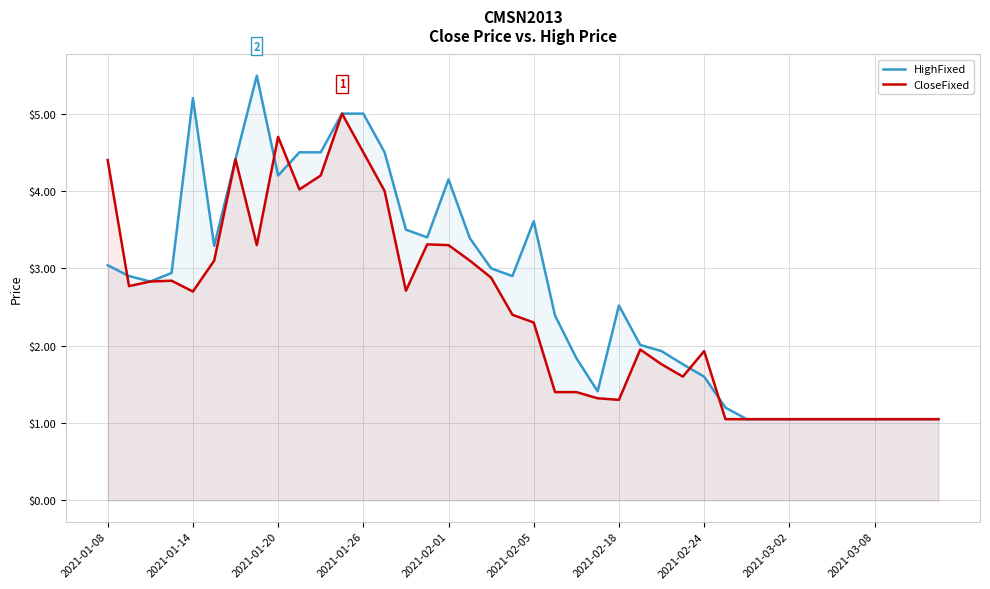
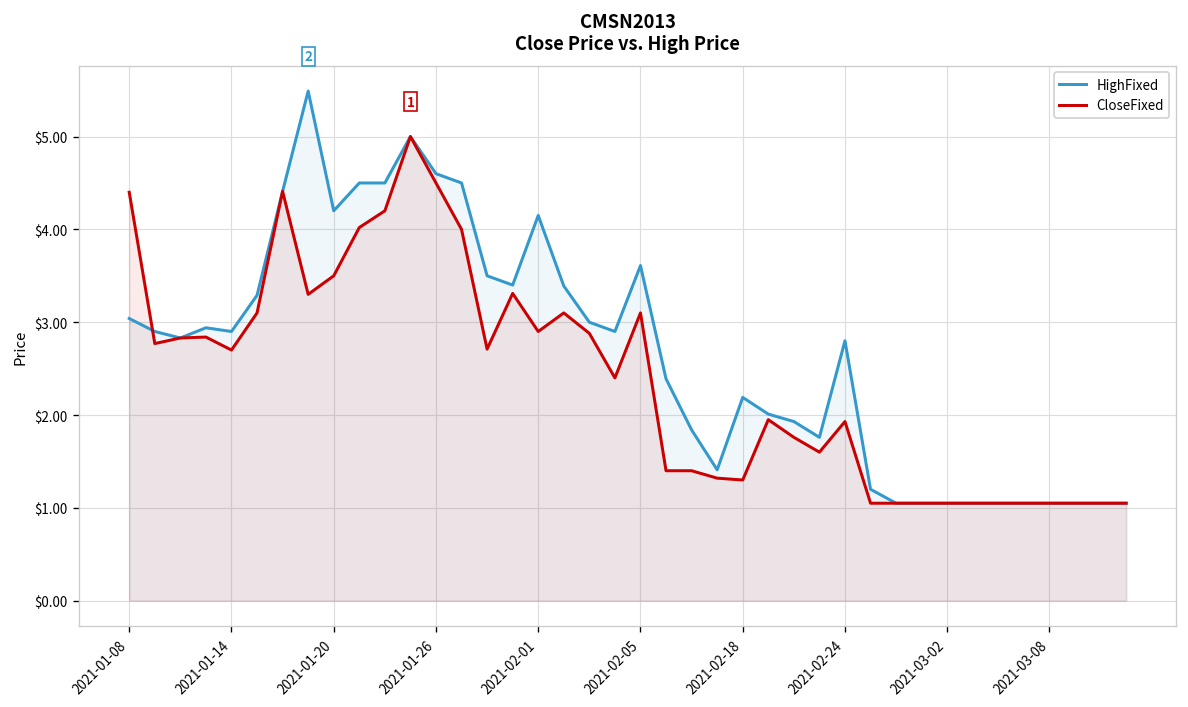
HighFixed, 2021-01-14: $5.2 -> $2.9
CloseFixed, 2021-01-20: $4.7 -> $3.5
HighFixed, 2021-01-26: $5.0 -> $4.6
CloseFixed, 2021-02-01: $3.3 -> $2.9
CloseFixed, 2021-02-05: $2.3 -> $3.1
HighFixed, 2021-02-18: $2.5 -> $2.2
HighFixed, 2021-02-24: $1.6 -> $2.8
